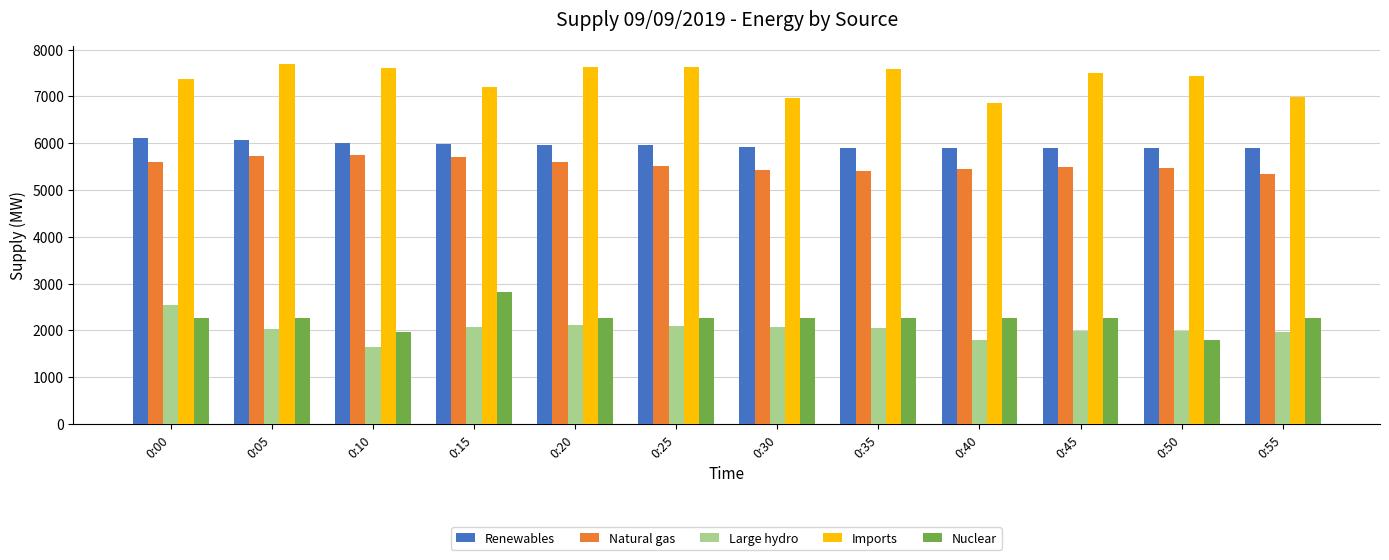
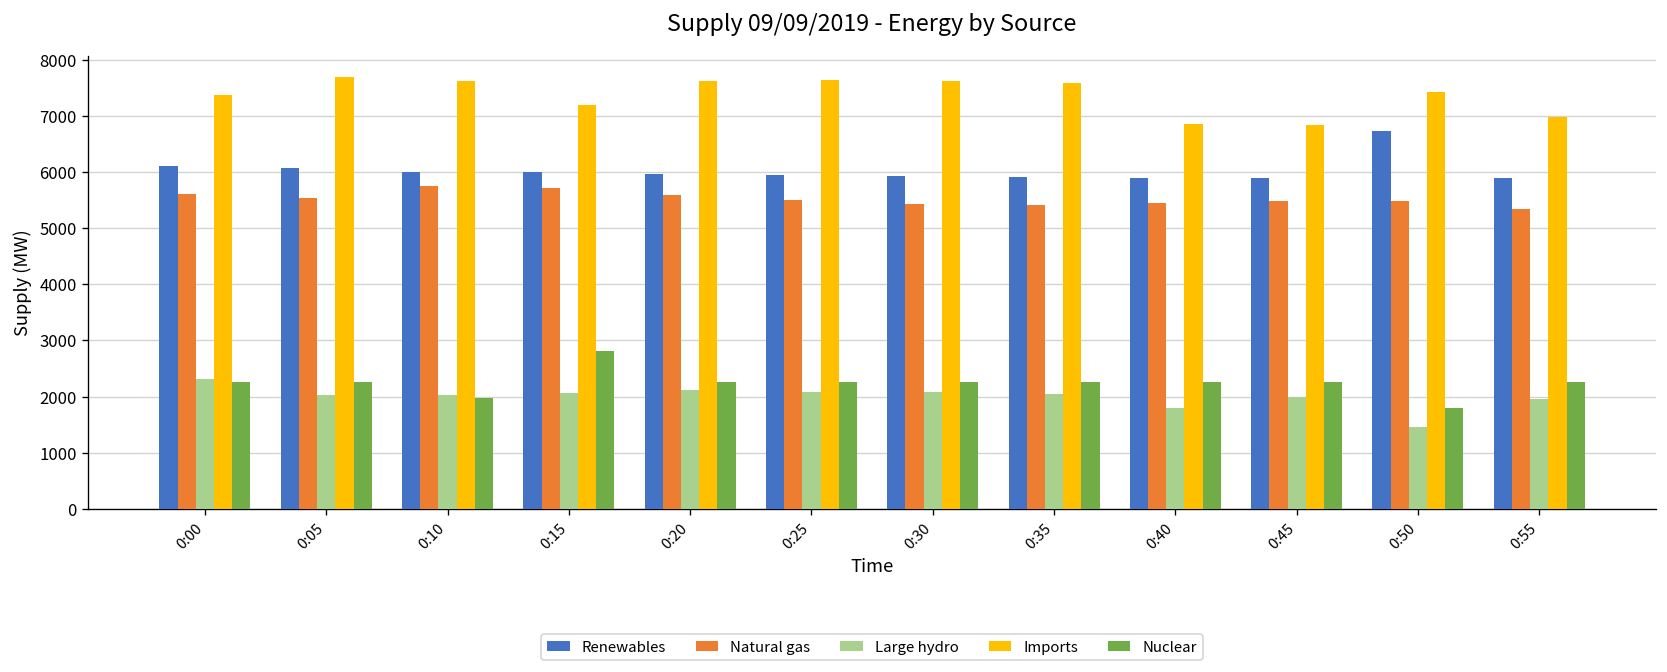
Large hydro, 0:00: 2500 -> 2300
Natural gas, 0:05: 5700 -> 5500
Large hydro, 0:10: 1600 -> 2000
Imports, 0:30: 7000 -> 7600
Imports, 0:45: 7500 -> 6800
Renewables, 0:50: 5900 -> 6700
Large hydro, 0:50: 2000 -> 1500
